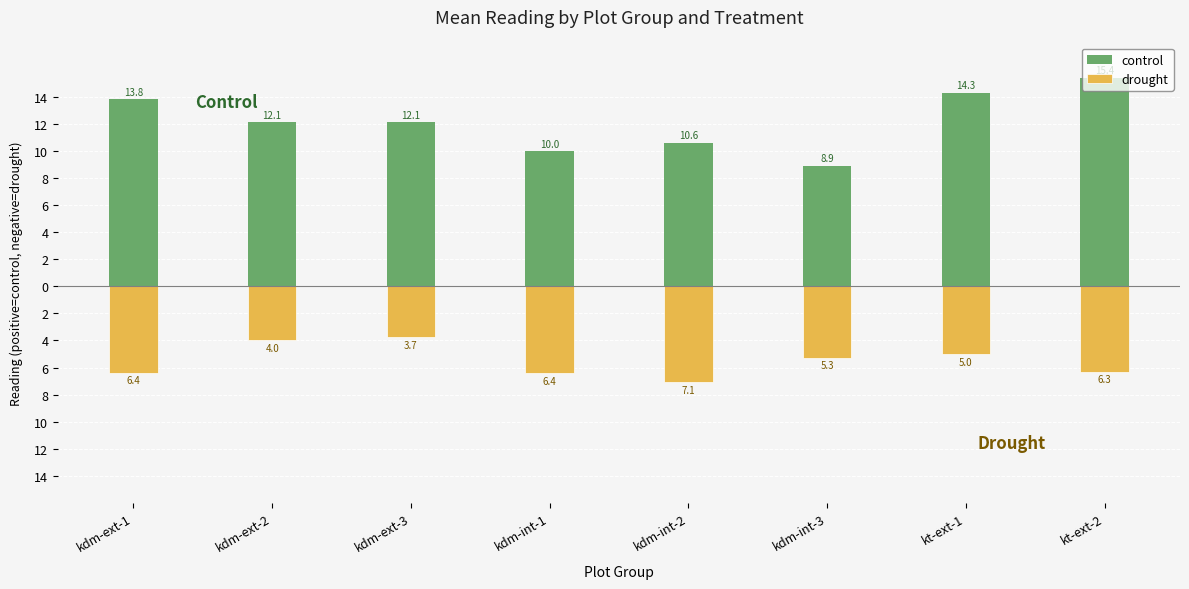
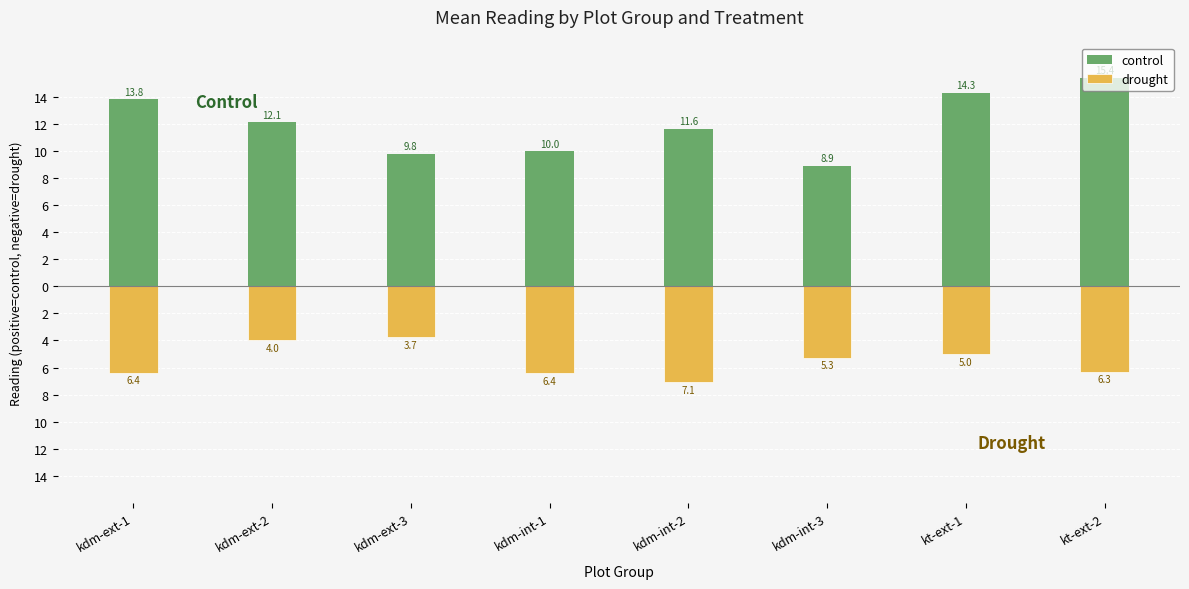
control, kdm-ext-3: 12.1 -> 9.8
control, kdm-int-2: 10.6 -> 11.6
